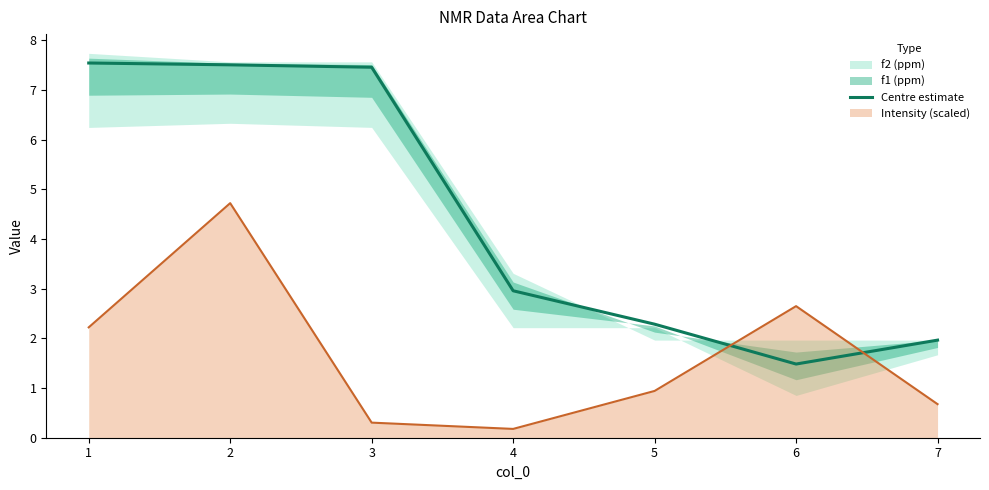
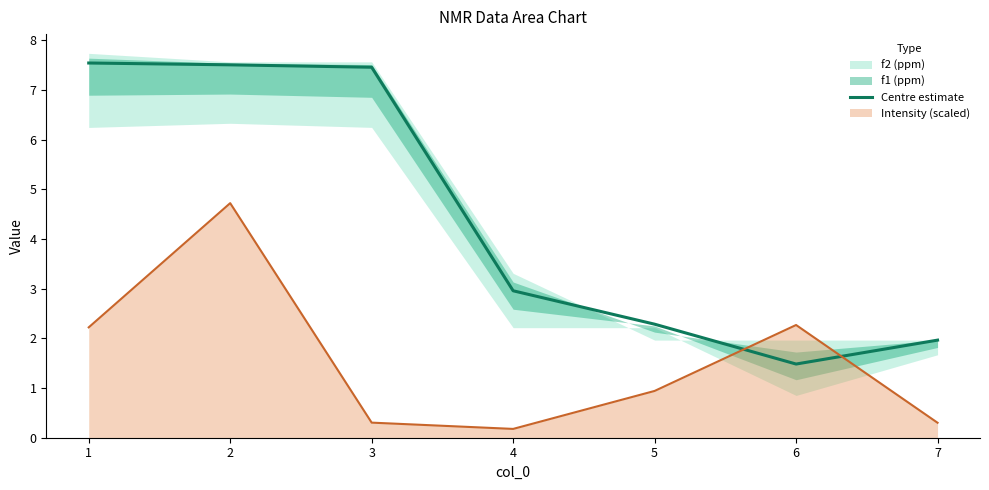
Intensity (scaled), 6: 2.6 -> 2.3
Intensity (scaled), 7: 0.7 -> 0.3
